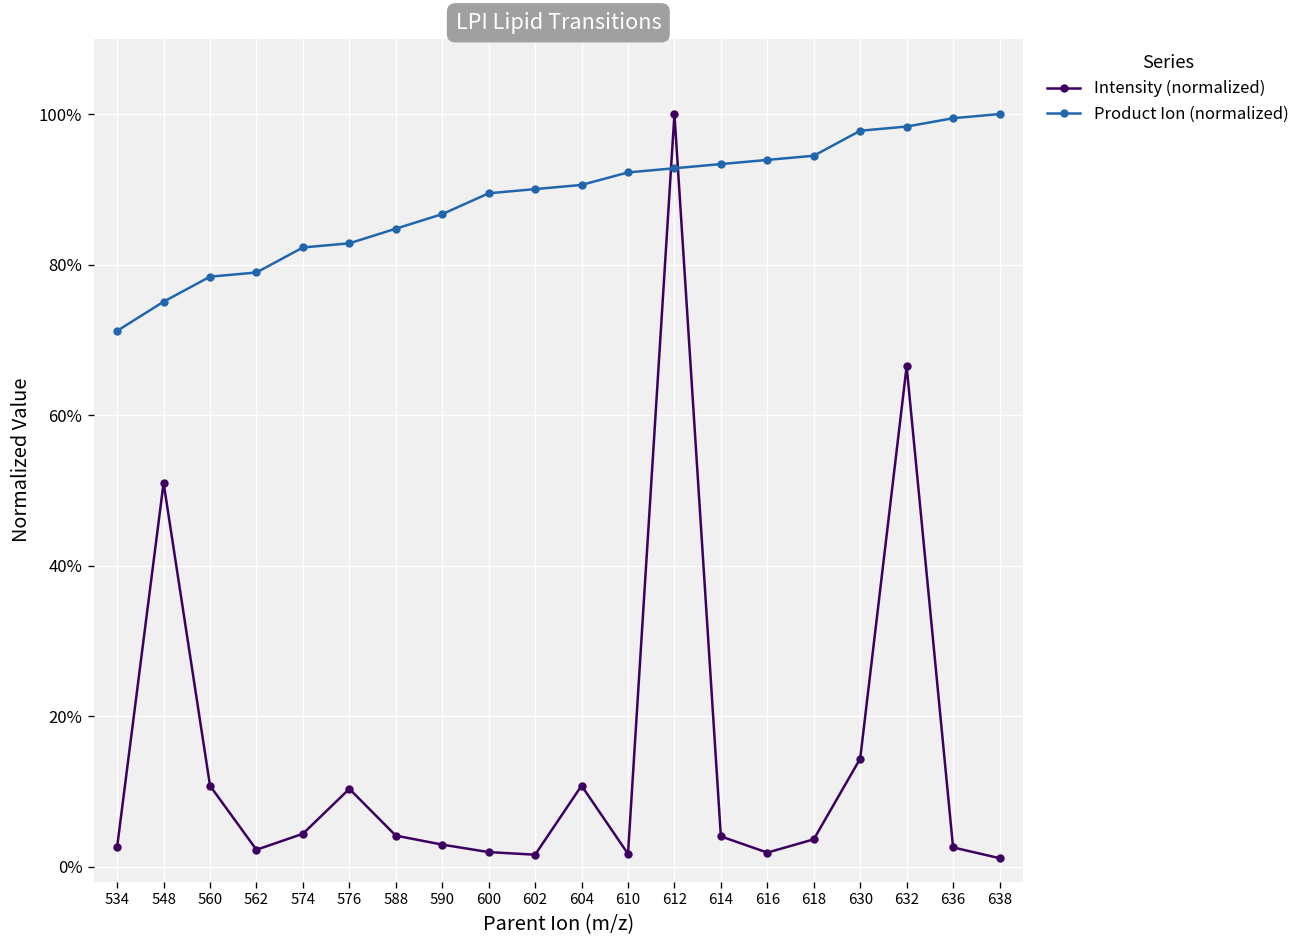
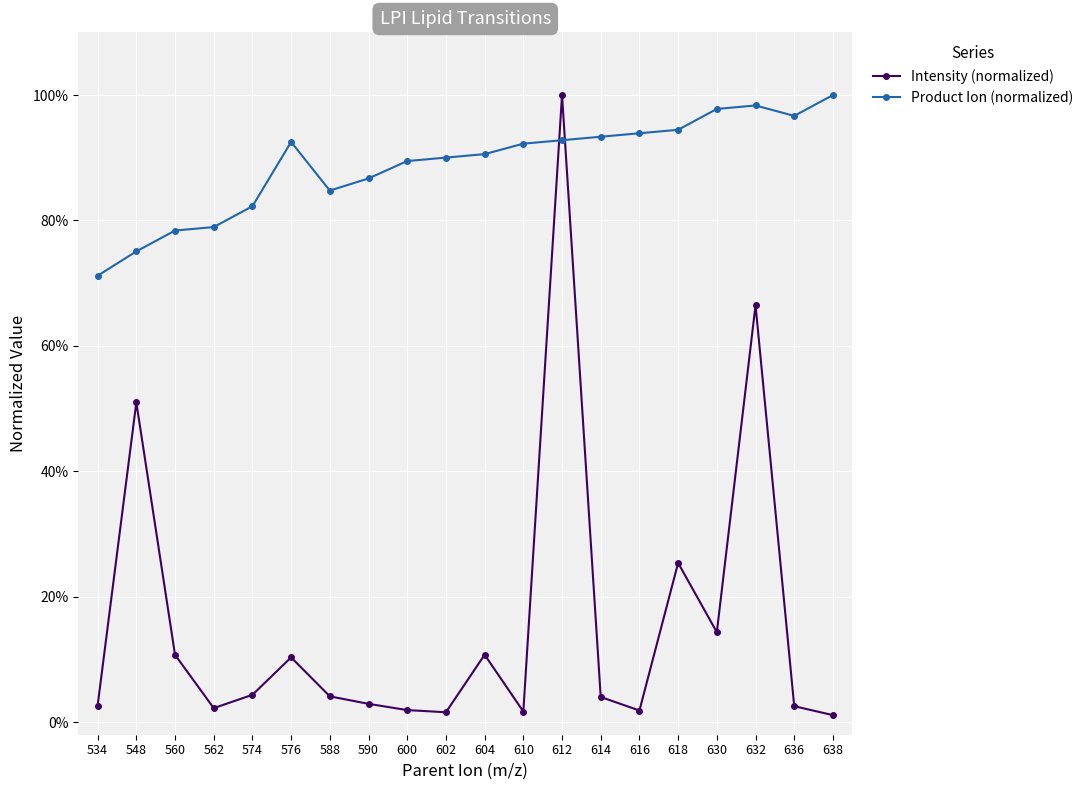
Product Ion (normalized), 576: 83% -> 93%
Intensity (normalized), 618: 4% -> 25%
Product Ion (normalized), 636: 99% -> 97%
